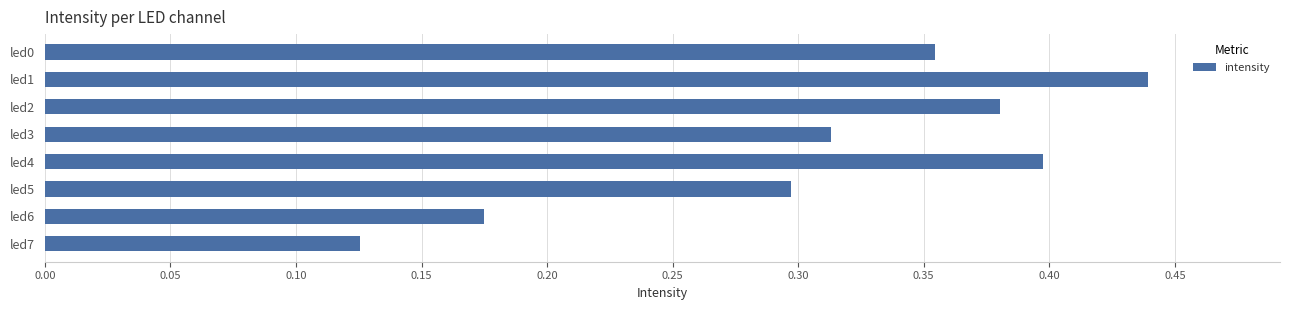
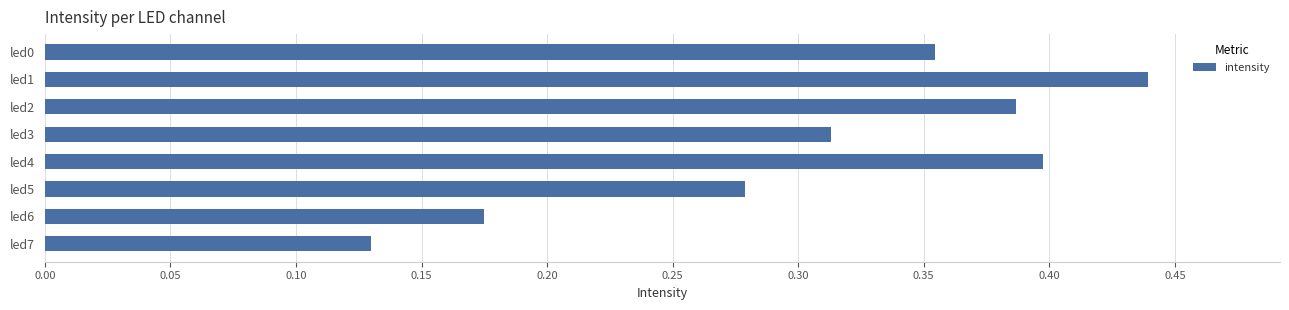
led2: 0.380 -> 0.387
led5: 0.297 -> 0.279
led7: 0.125 -> 0.130
